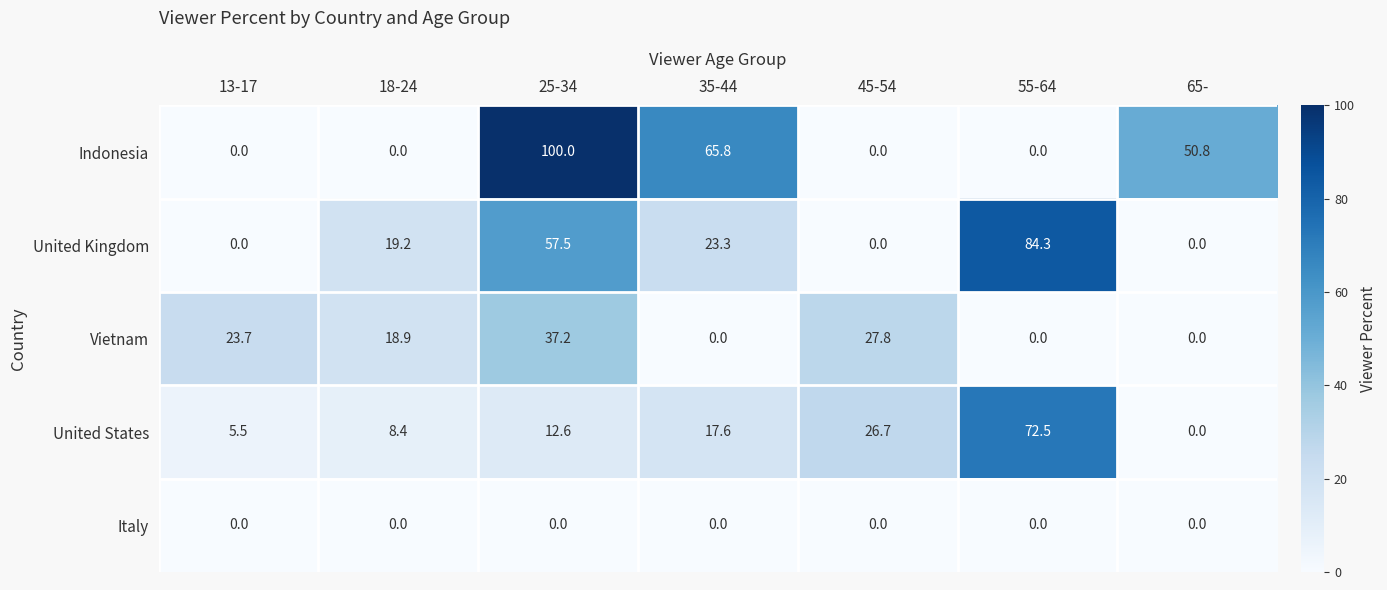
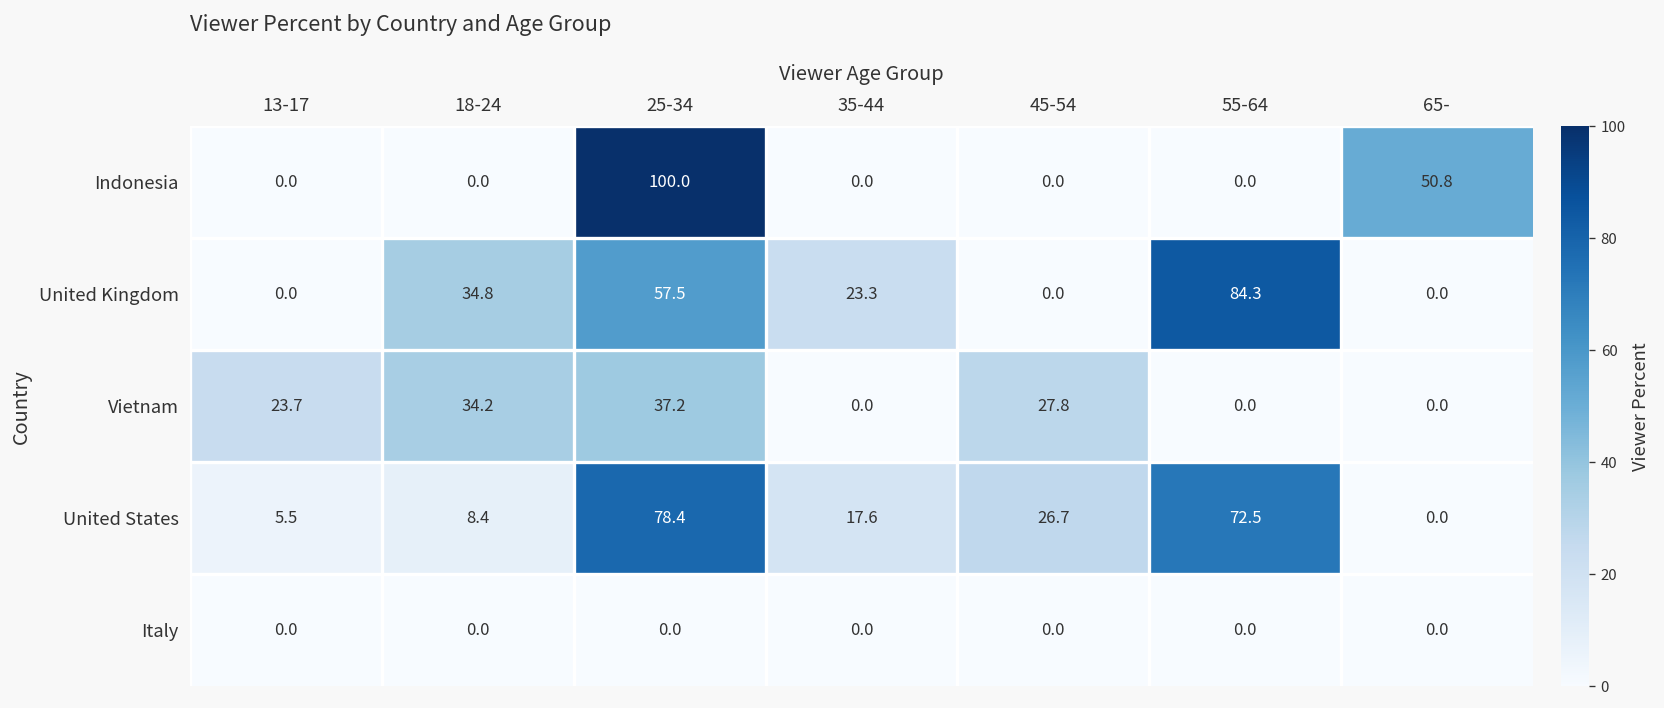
Indonesia, 35-44: 65.8 -> 0.0
United Kingdom, 18-24: 19.2 -> 34.8
Vietnam, 18-24: 18.9 -> 34.2
United States, 25-34: 12.6 -> 78.4
